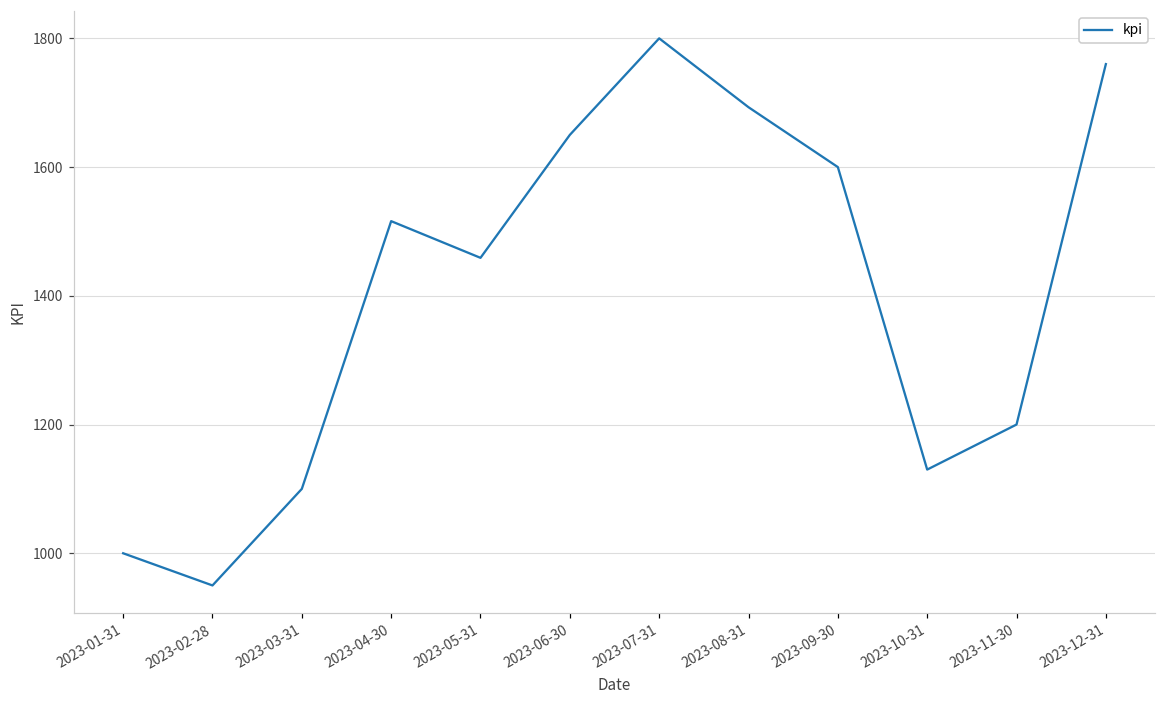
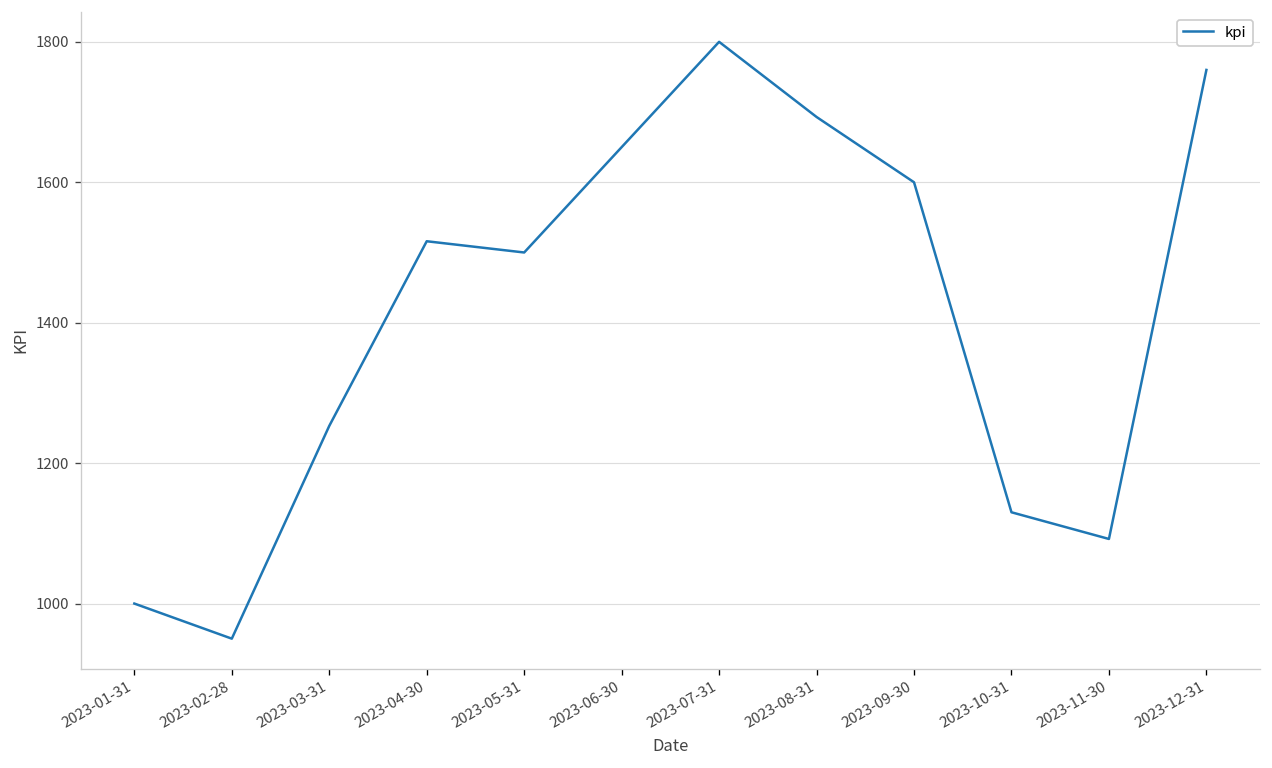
2023-03-31: 1100 -> 1250
2023-05-31: 1460 -> 1500
2023-11-30: 1200 -> 1090
